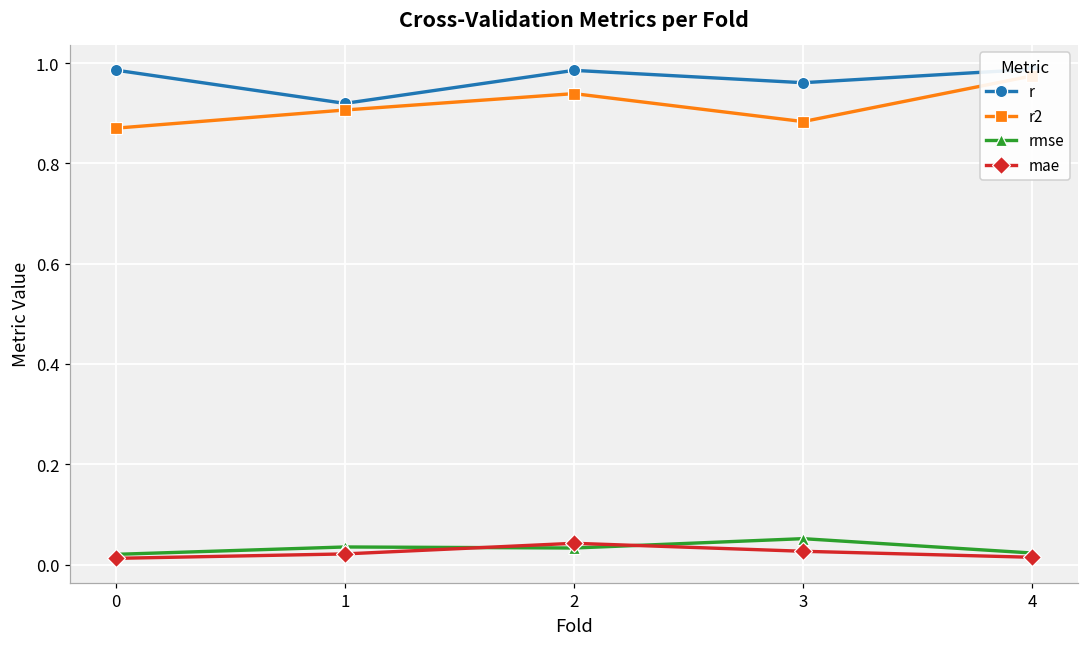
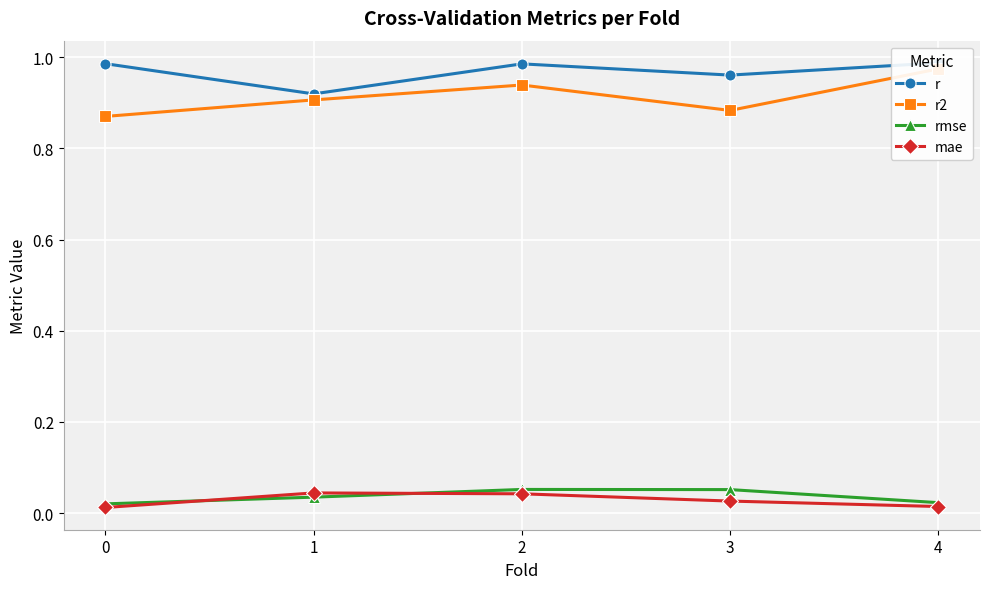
mae, 1: 0.02 -> 0.04
rmse, 2: 0.03 -> 0.05
